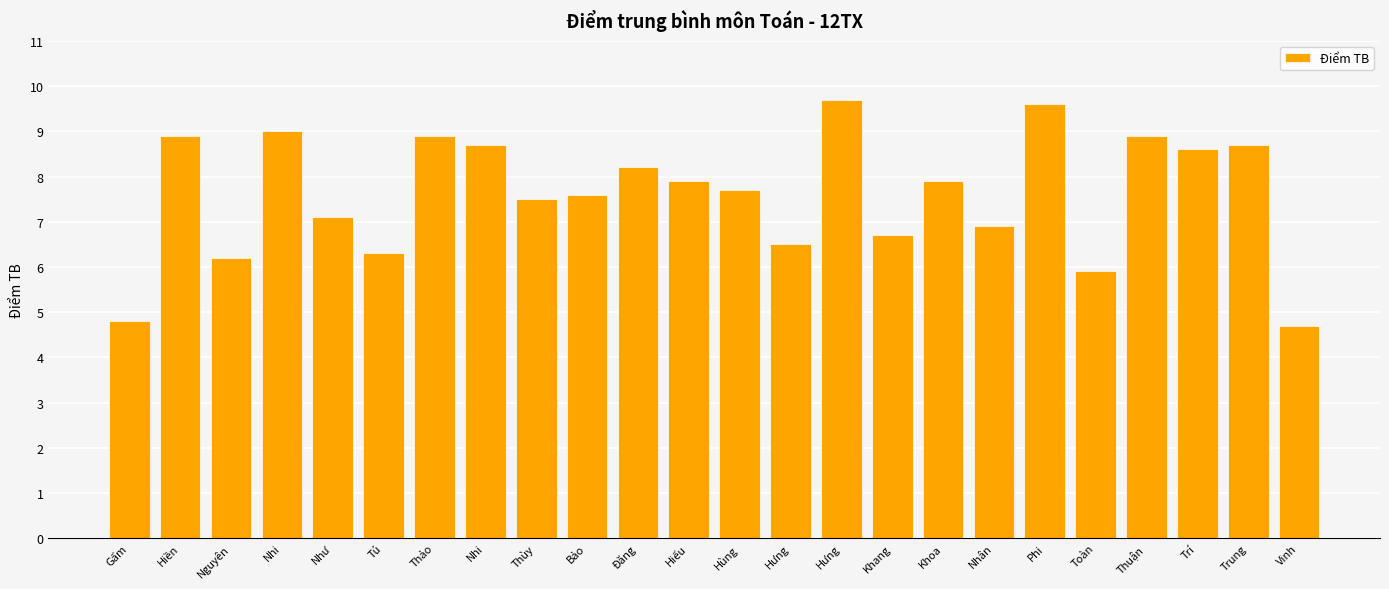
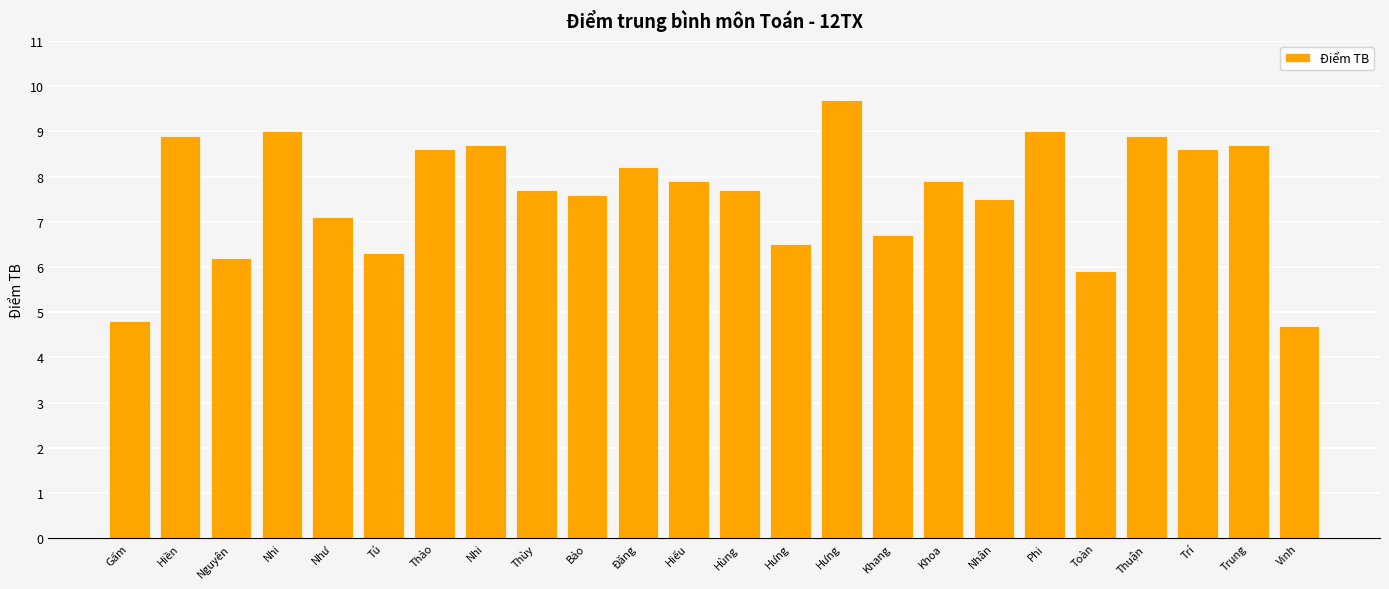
Thảo: 8.9 -> 8.6
Thùy: 7.5 -> 7.7
Nhân: 6.9 -> 7.5
Phi: 9.6 -> 9.0
